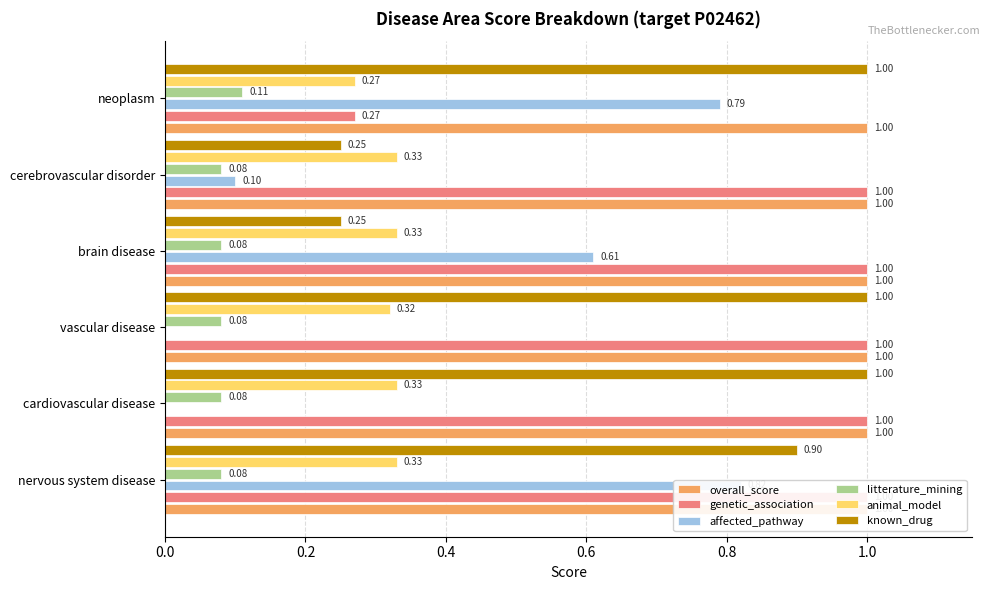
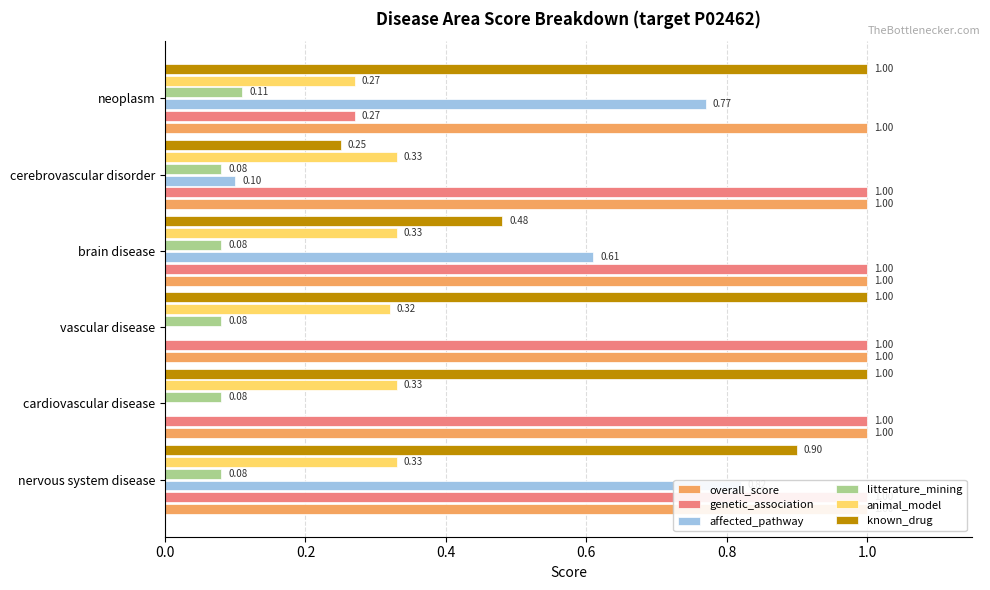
affected_pathway, neoplasm: 0.79 -> 0.77
known_drug, brain disease: 0.25 -> 0.48
